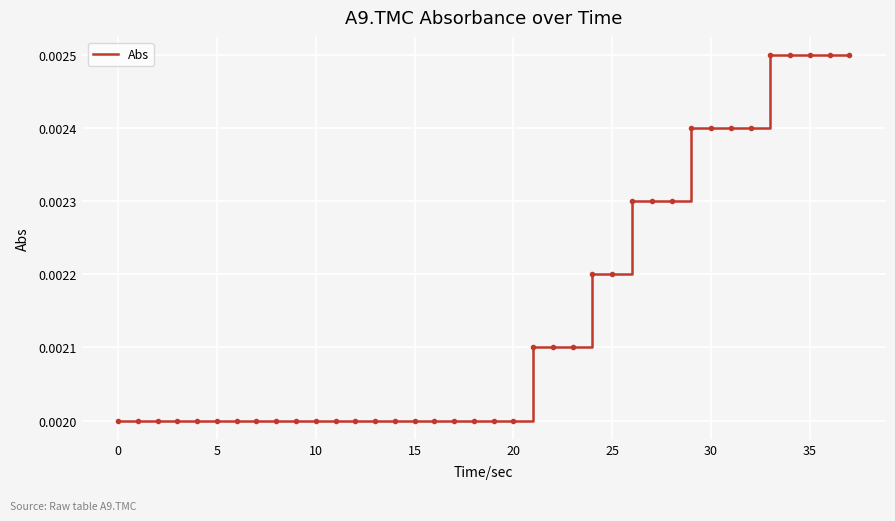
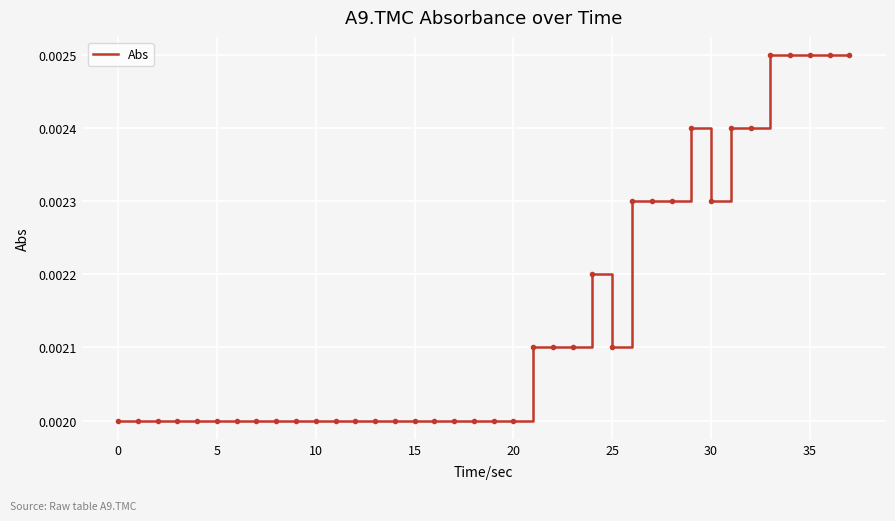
25: 0.0022 -> 0.0021
30: 0.0024 -> 0.0023
